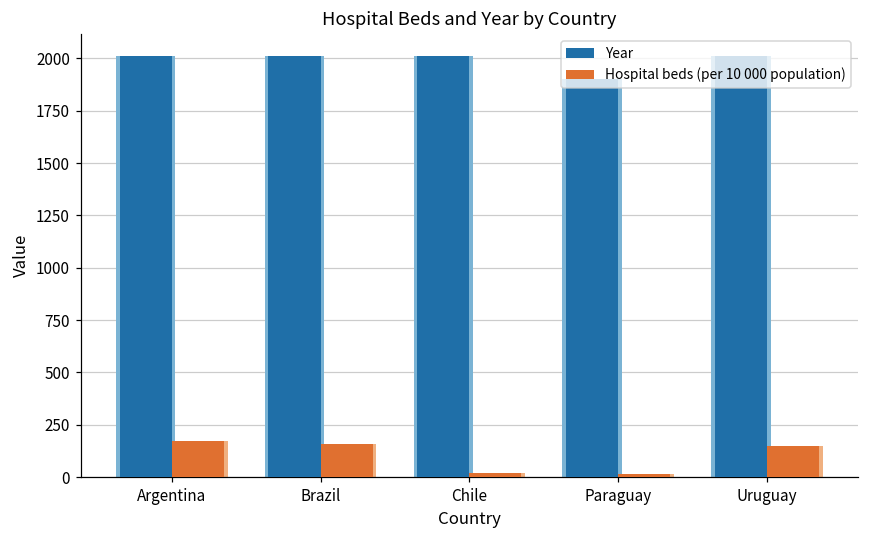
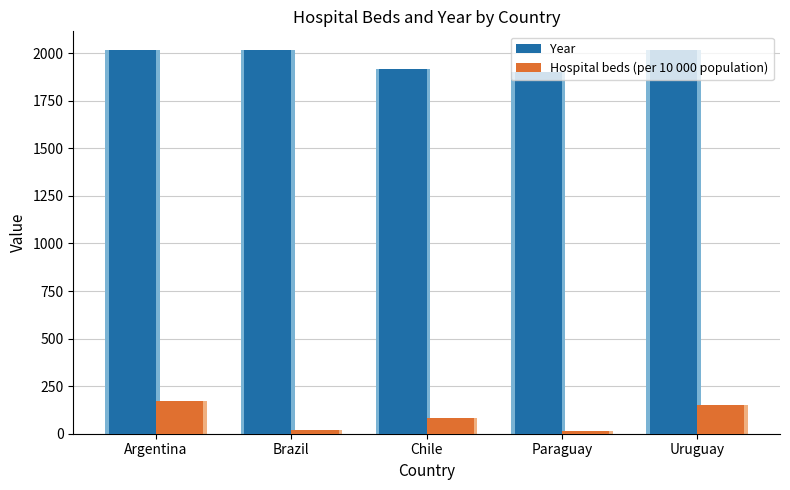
Hospital beds (per 10 000 population), Brazil: 160 -> 20
Year, Chile: 2010 -> 1920
Hospital beds (per 10 000 population), Chile: 20 -> 80
